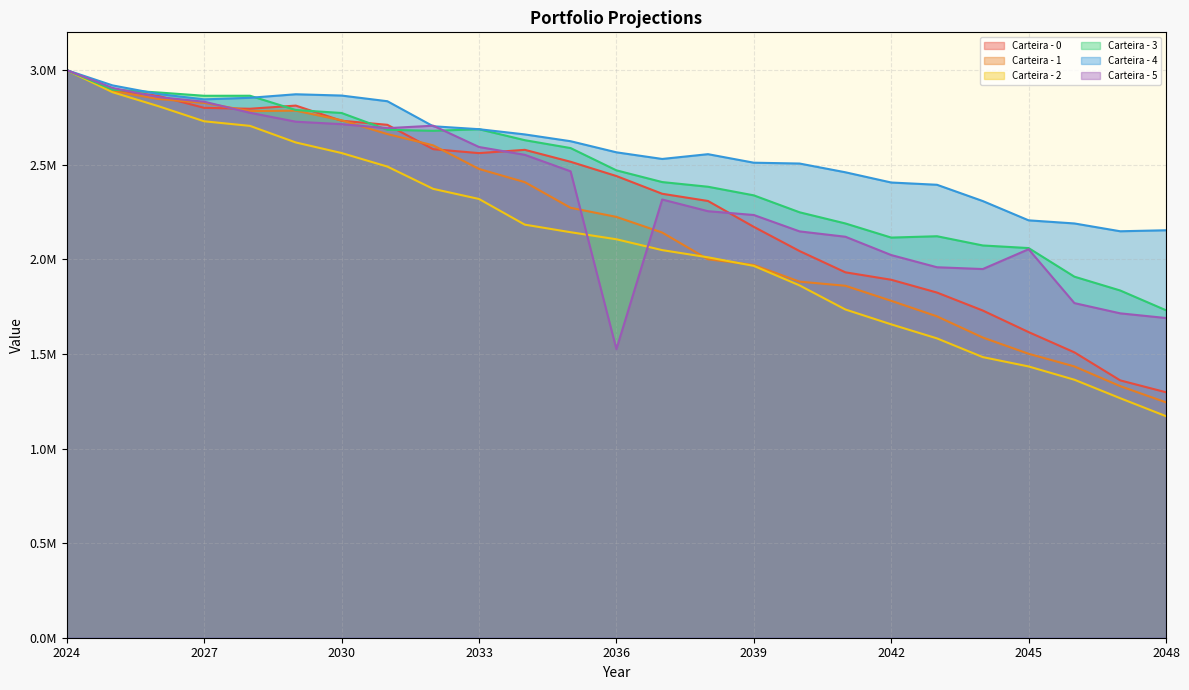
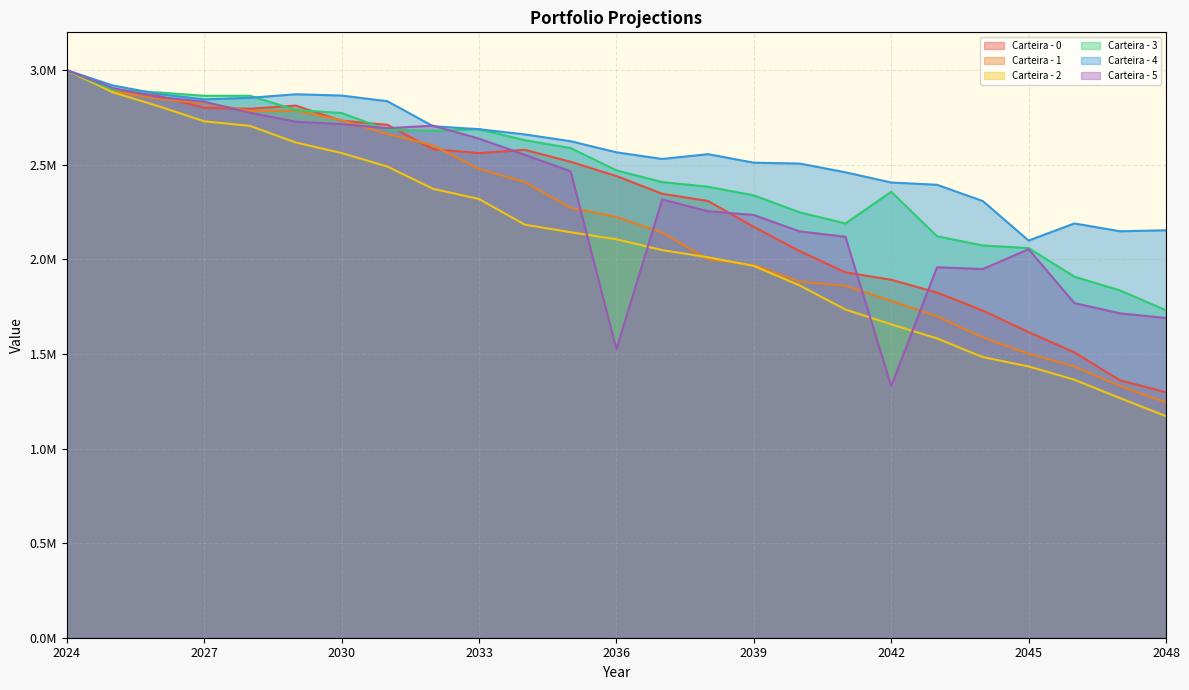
Carteira - 5, 2033: 2590000 -> 2640000
Carteira - 3, 2042: 2120000 -> 2360000
Carteira - 5, 2042: 2020000 -> 1330000
Carteira - 4, 2045: 2210000 -> 2100000
